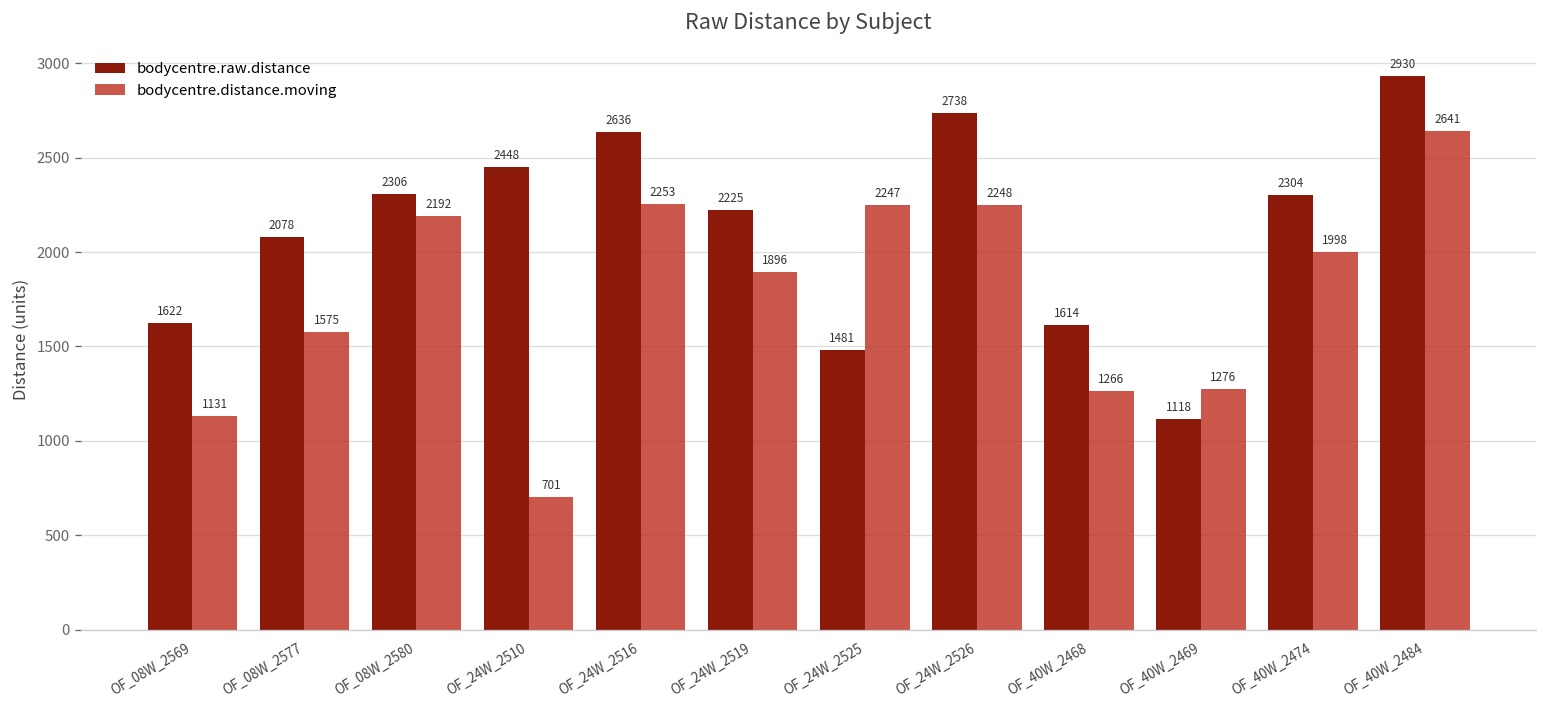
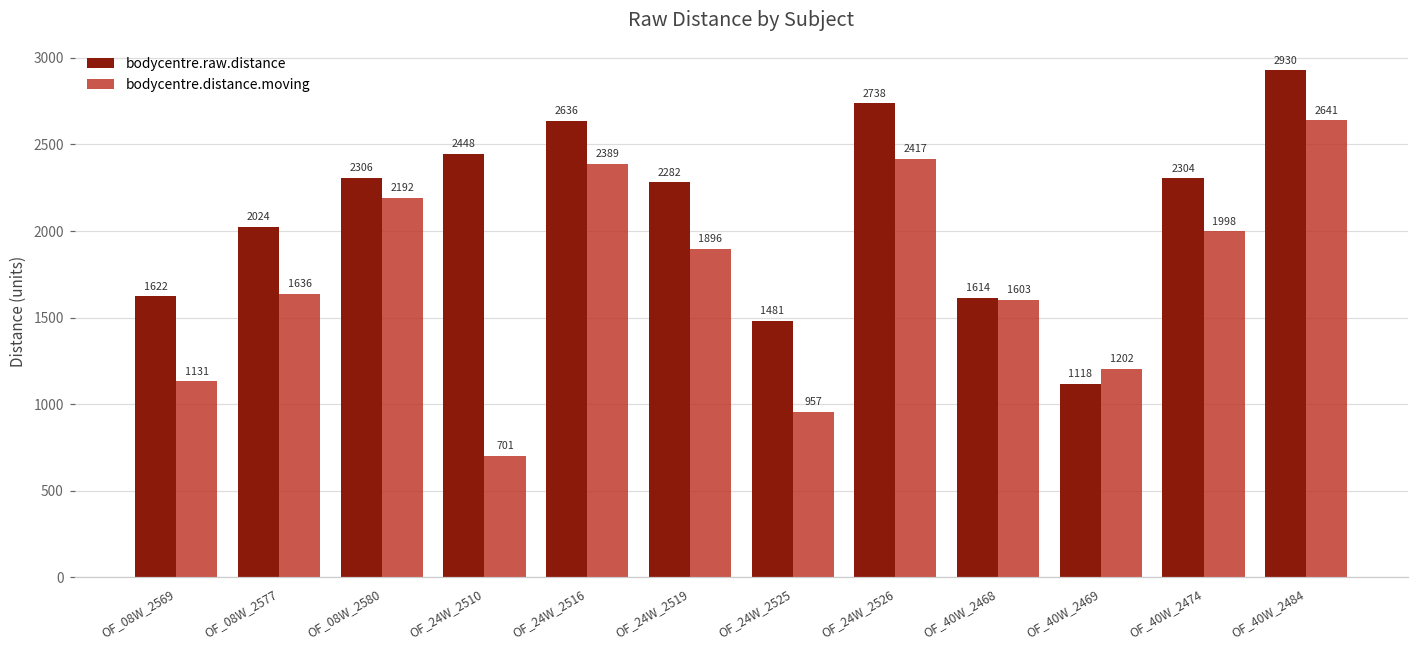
bodycentre.raw.distance, OF_08W_2577: 2078 -> 2024
bodycentre.distance.moving, OF_08W_2577: 1575 -> 1636
bodycentre.distance.moving, OF_24W_2516: 2253 -> 2389
bodycentre.raw.distance, OF_24W_2519: 2225 -> 2282
bodycentre.distance.moving, OF_24W_2525: 2247 -> 957
bodycentre.distance.moving, OF_24W_2526: 2248 -> 2417
bodycentre.distance.moving, OF_40W_2468: 1266 -> 1603
bodycentre.distance.moving, OF_40W_2469: 1276 -> 1202
